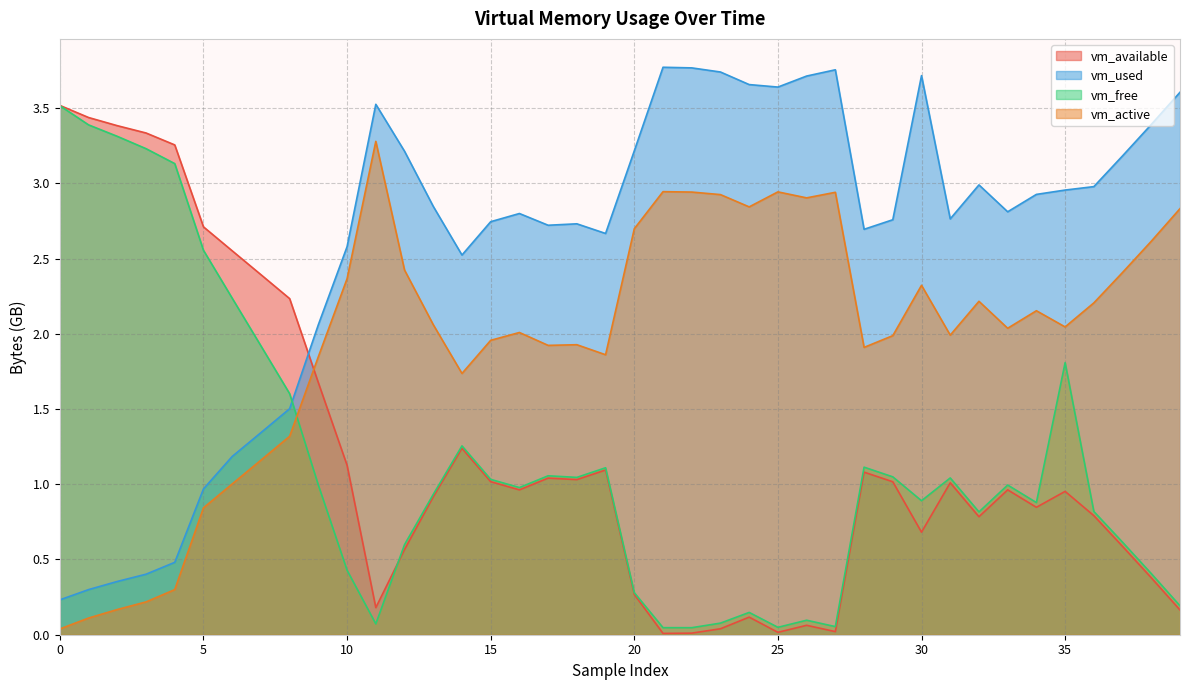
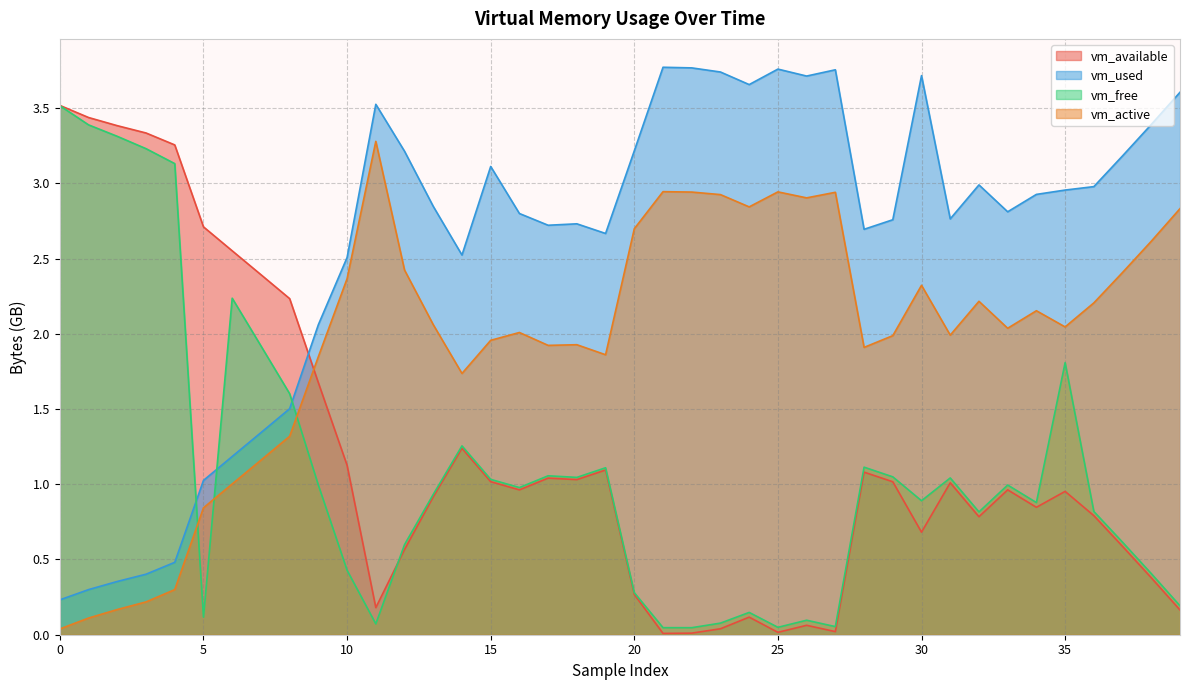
vm_used, 5: 0.97 -> 1.03
vm_free, 5: 2.55 -> 0.12
vm_used, 10: 2.58 -> 2.51
vm_used, 15: 2.75 -> 3.11
vm_used, 25: 3.64 -> 3.76
